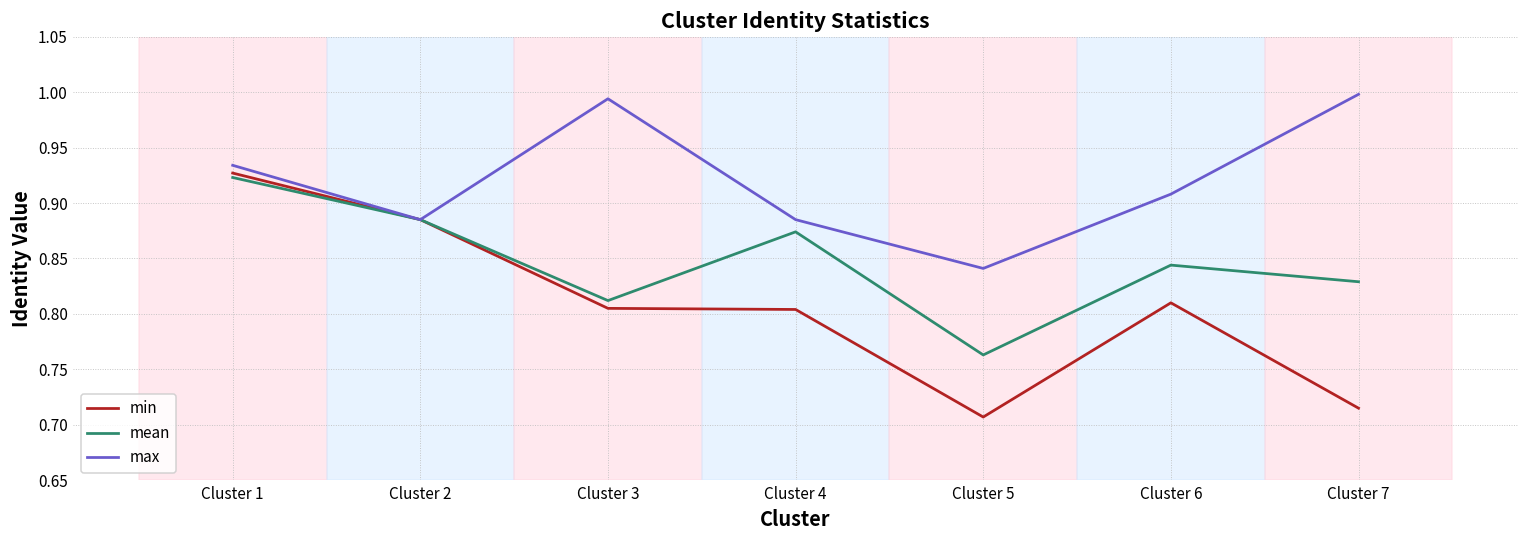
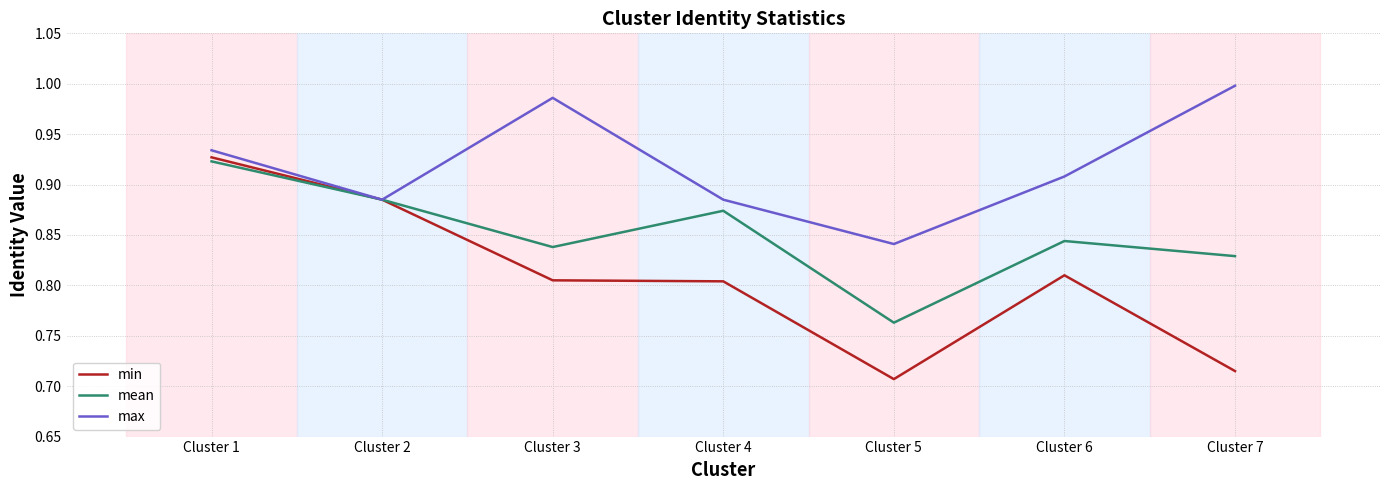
mean, Cluster 3: 0.812 -> 0.838
max, Cluster 3: 0.994 -> 0.986
